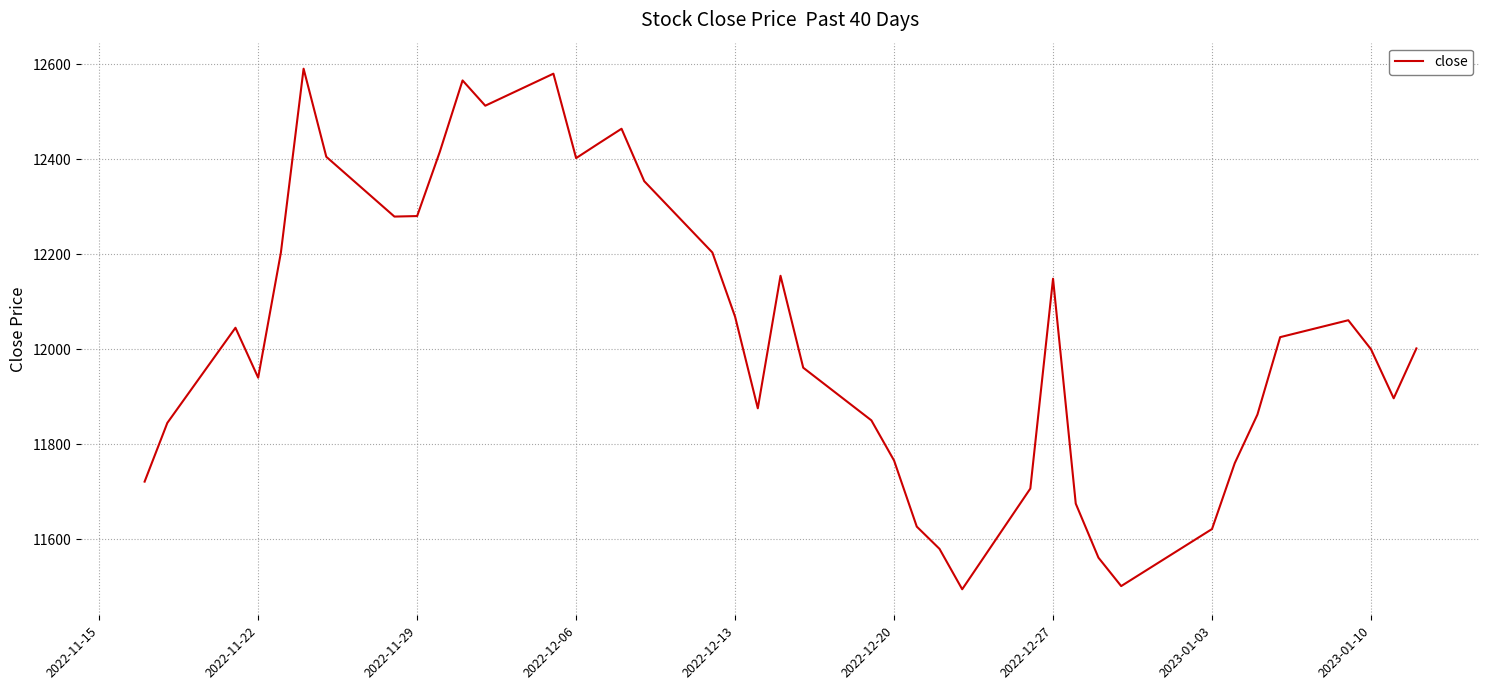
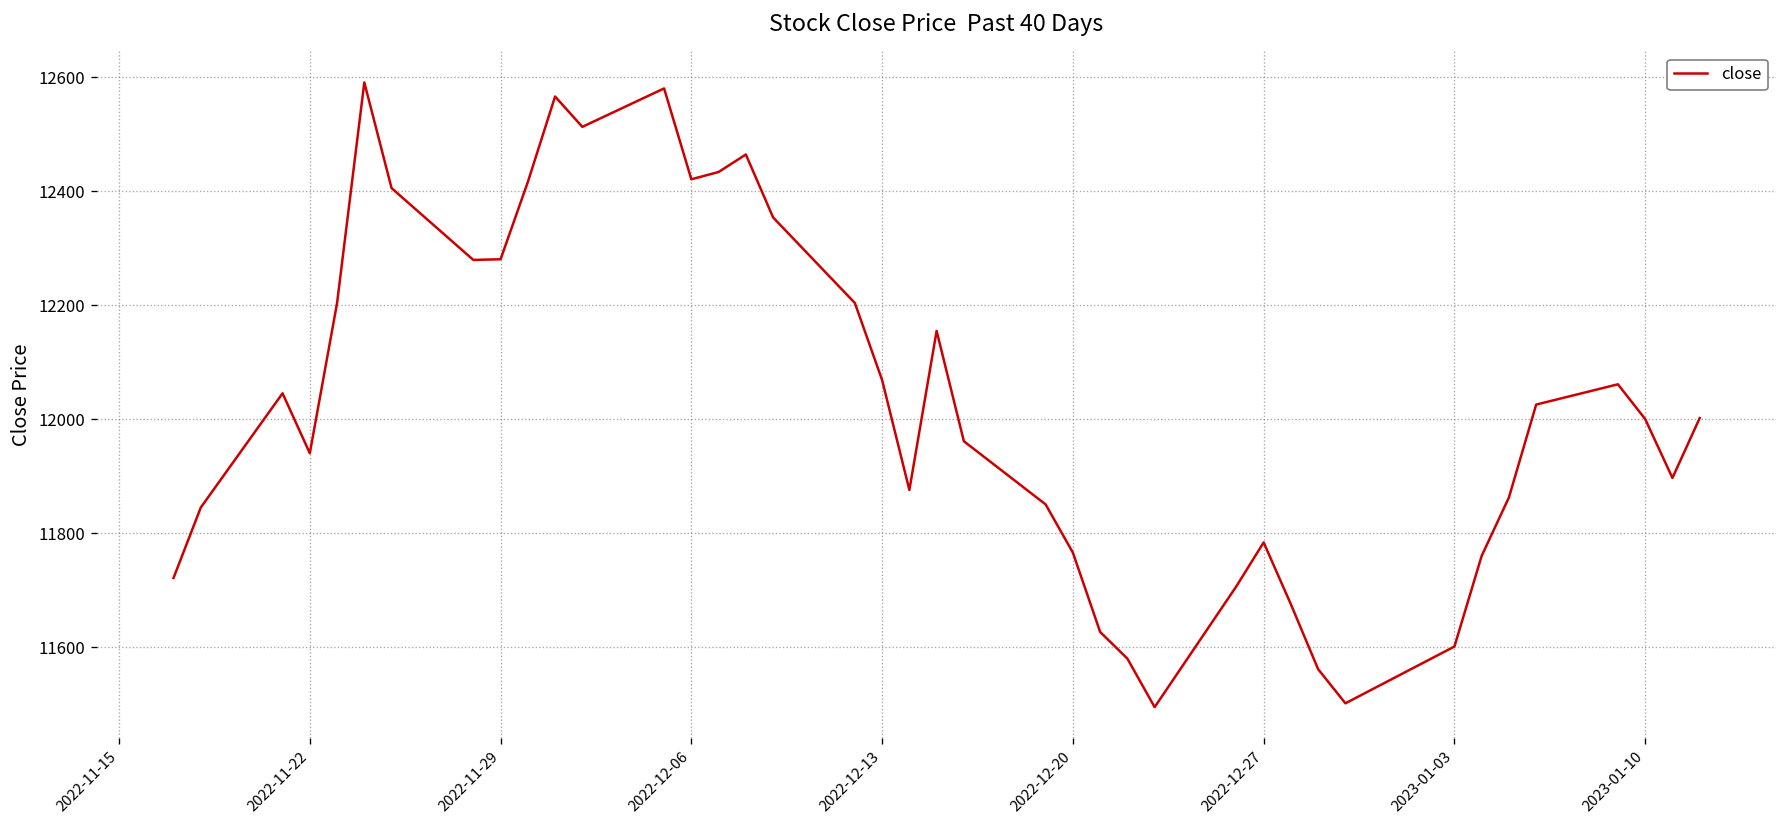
2022-12-06: 12400 -> 12420
2022-12-27: 12150 -> 11780
2023-01-03: 11620 -> 11600
